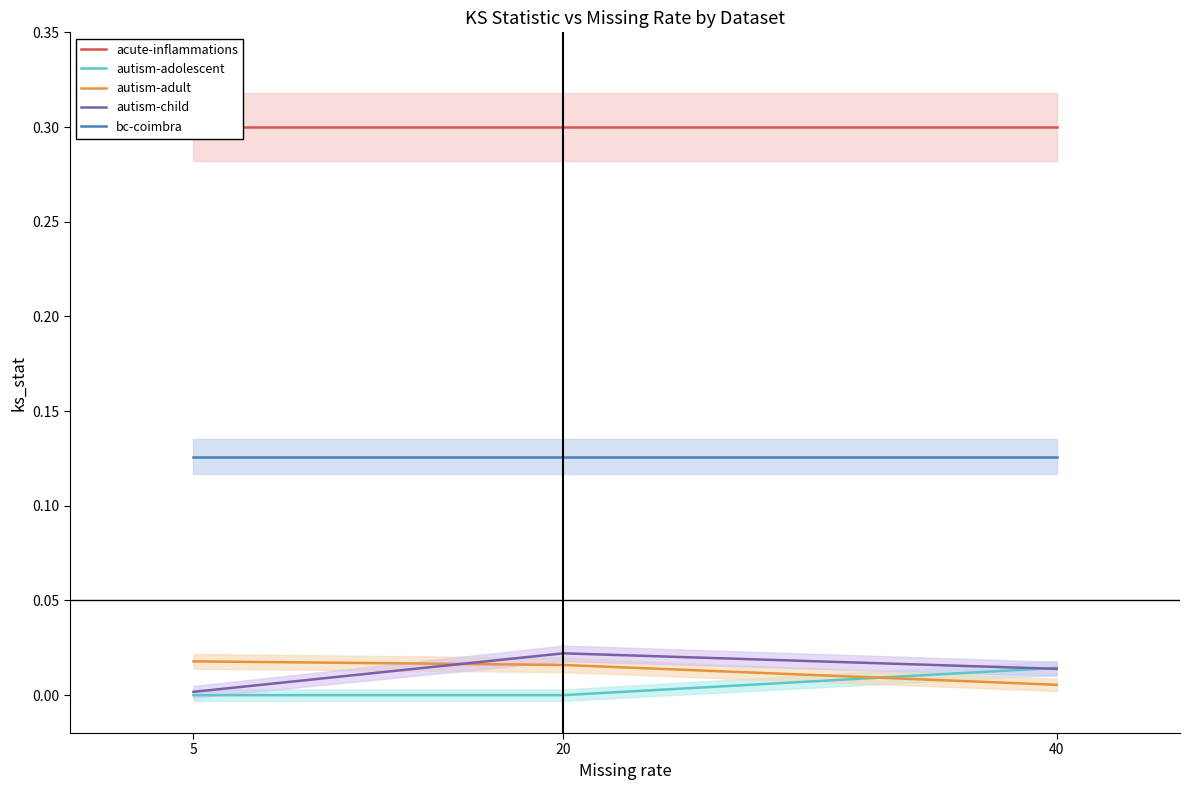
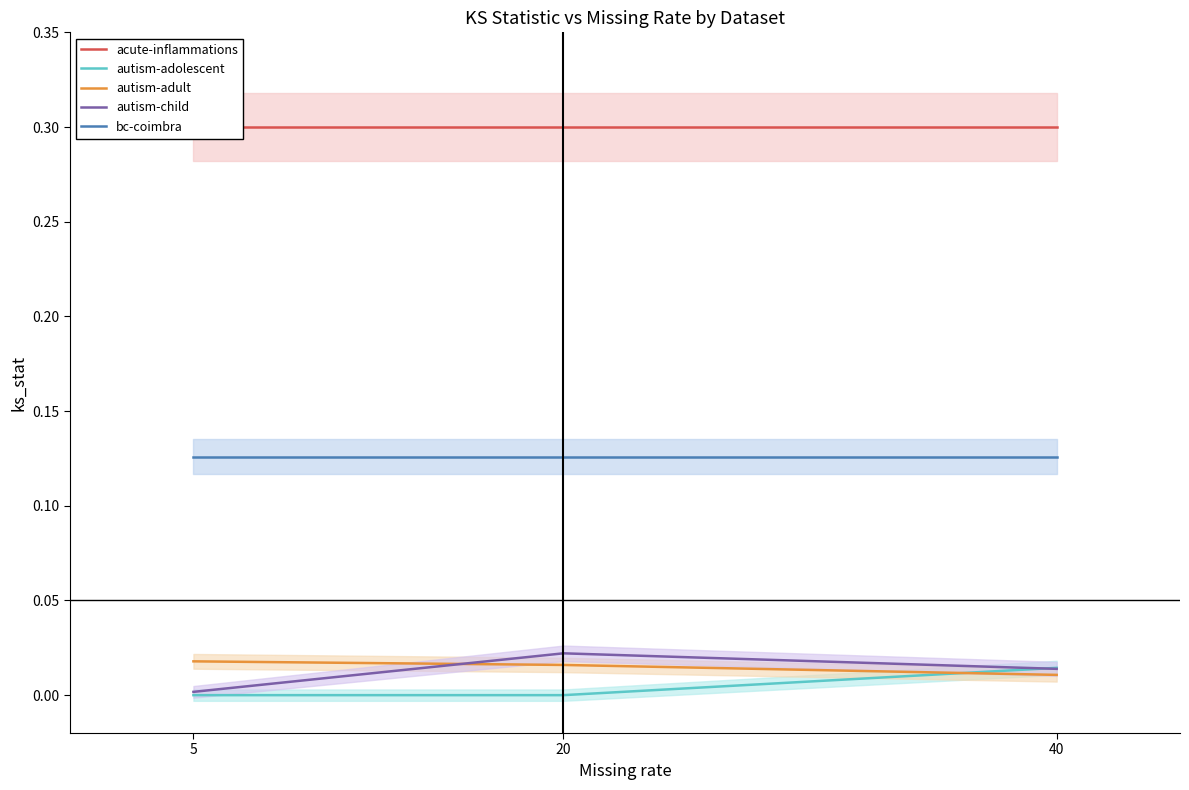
autism-adult, 40: 0.005 -> 0.011
